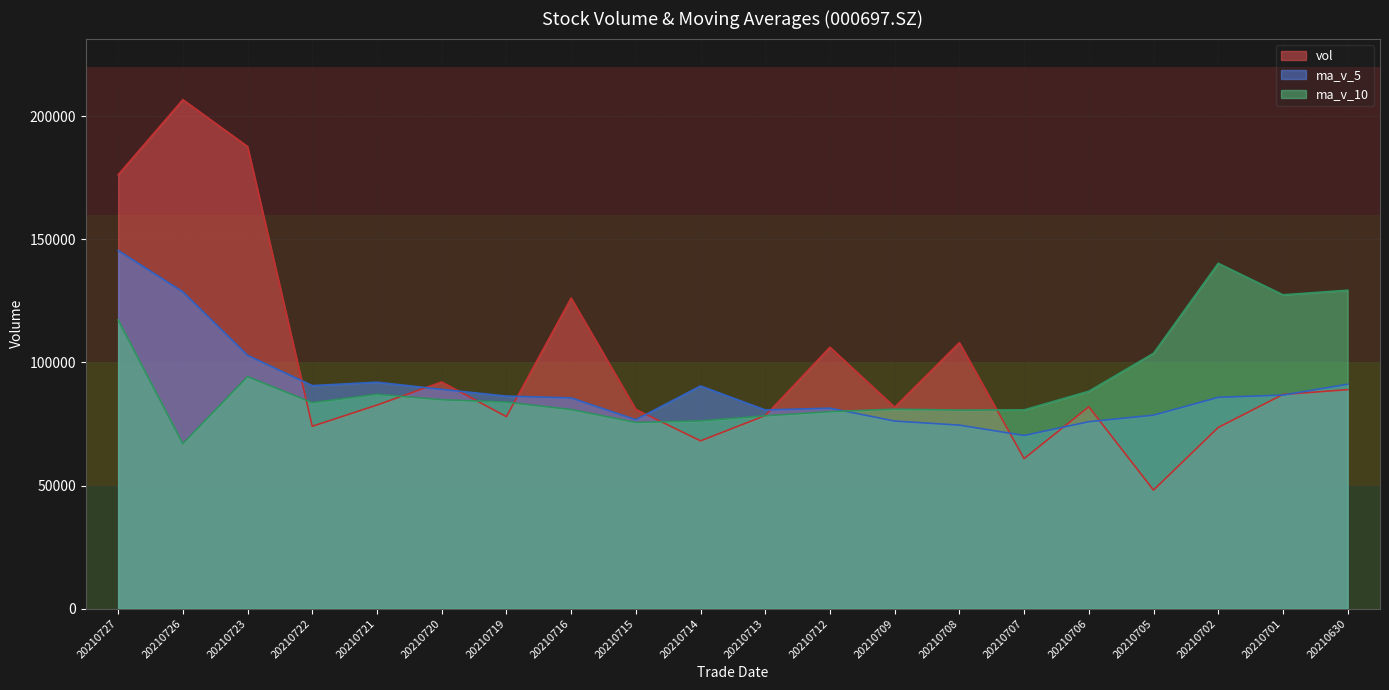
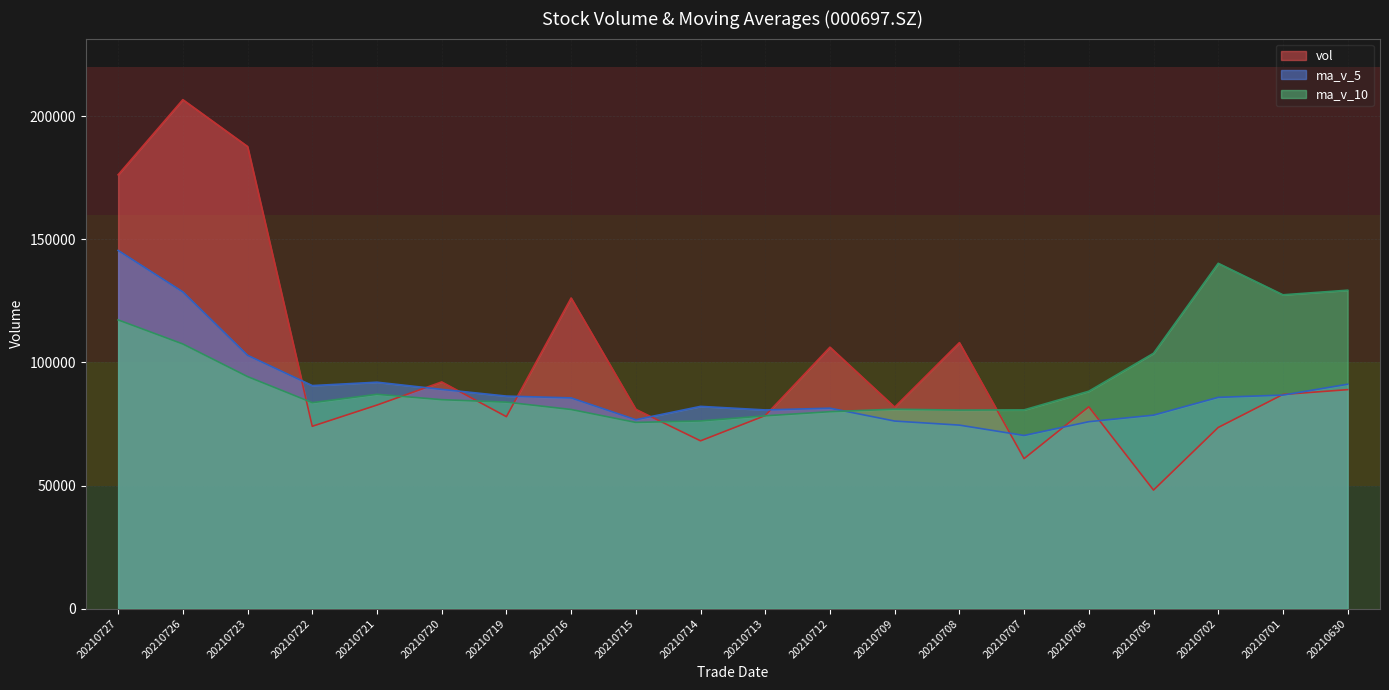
ma_v_10, 20210726: 67000 -> 107000
ma_v_5, 20210714: 90000 -> 82000
